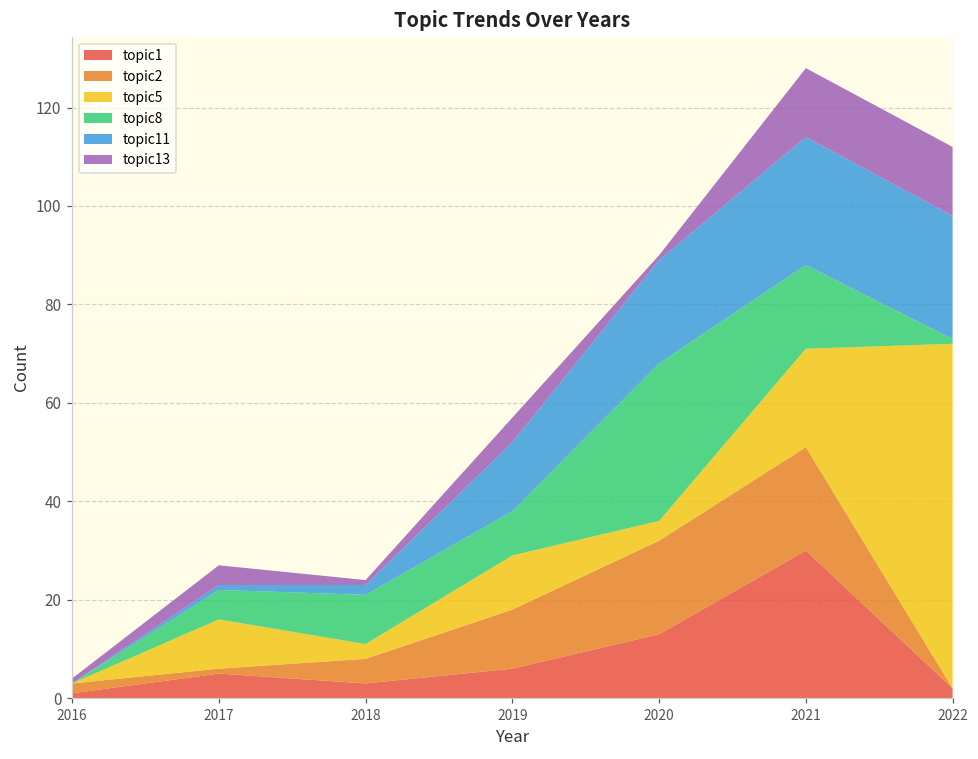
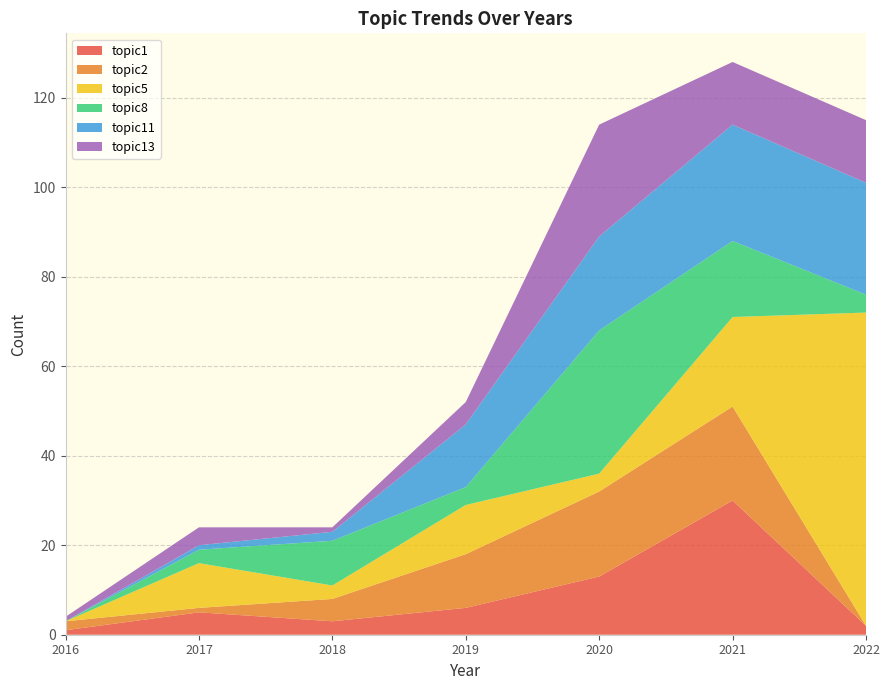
topic8, 2017: 6 -> 3
topic8, 2019: 9 -> 4
topic13, 2020: 1 -> 25
topic8, 2022: 1 -> 4
